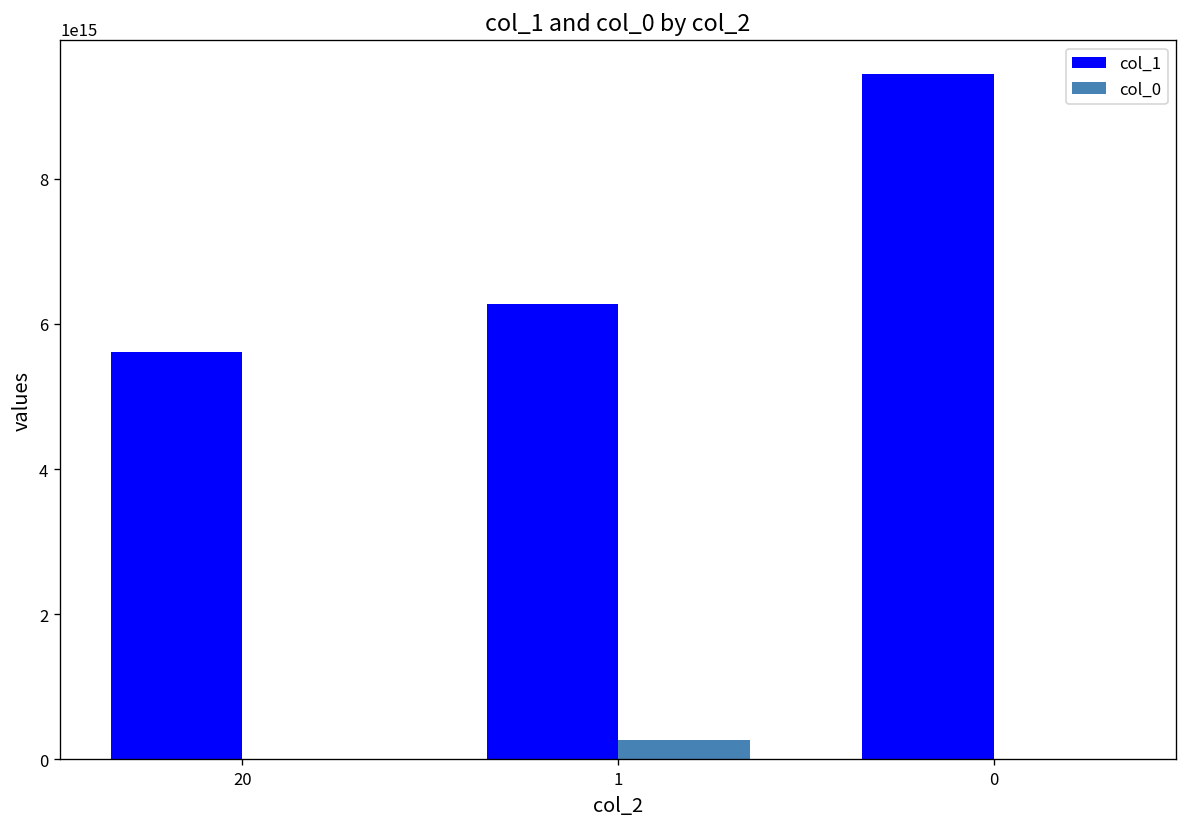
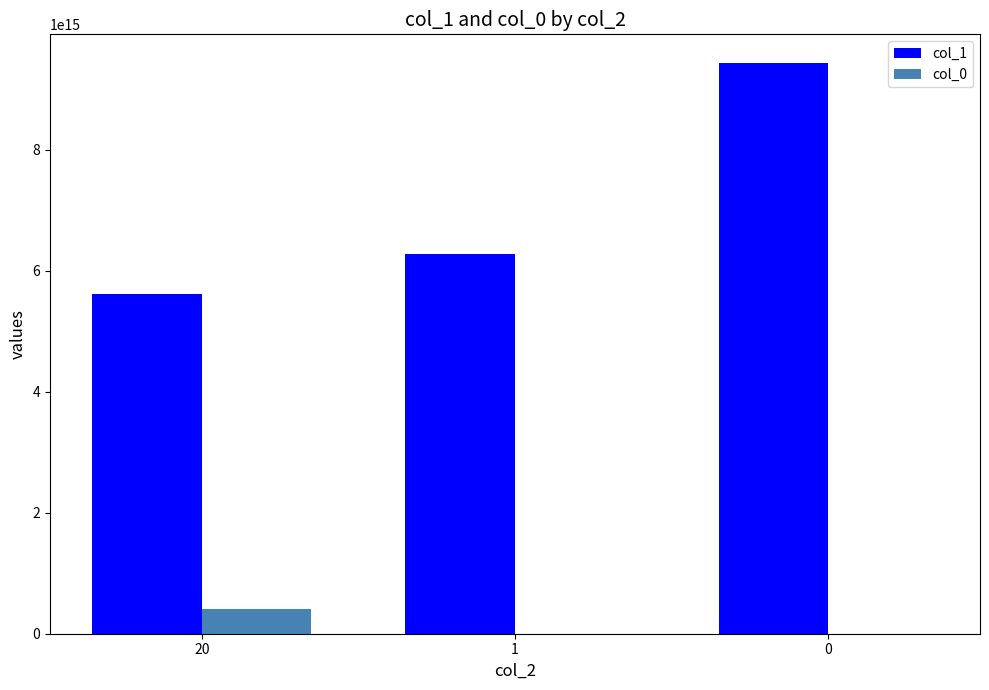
col_0, 20: 0 -> 400000000000000
col_0, 1: 300000000000000 -> 0
